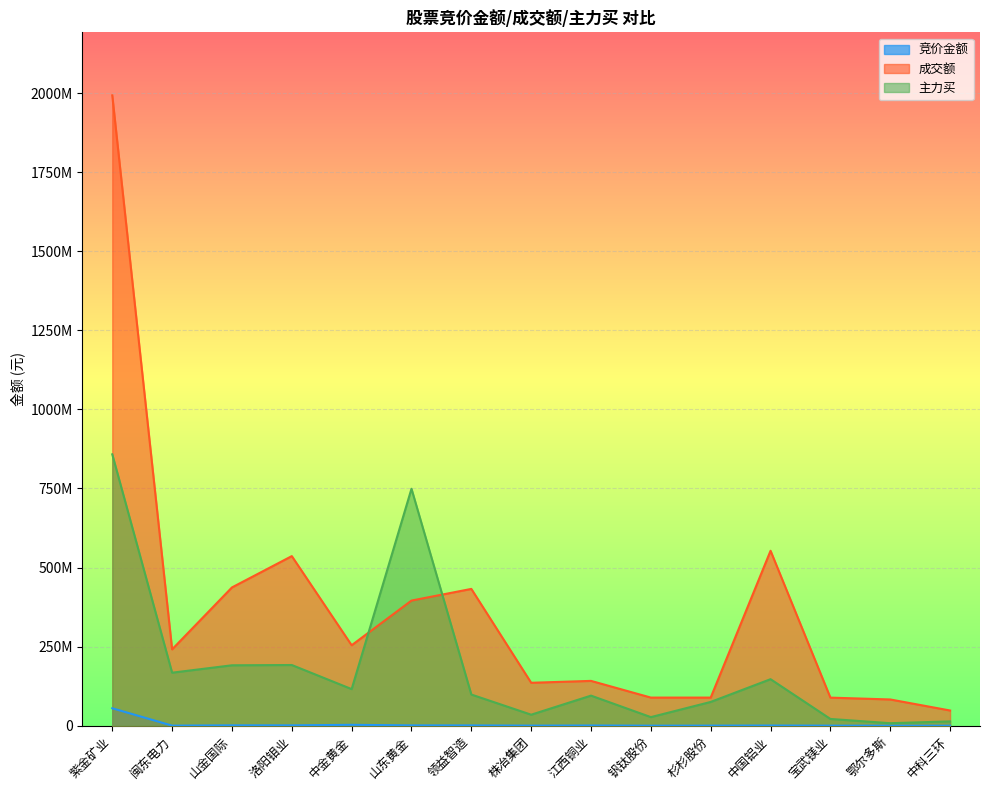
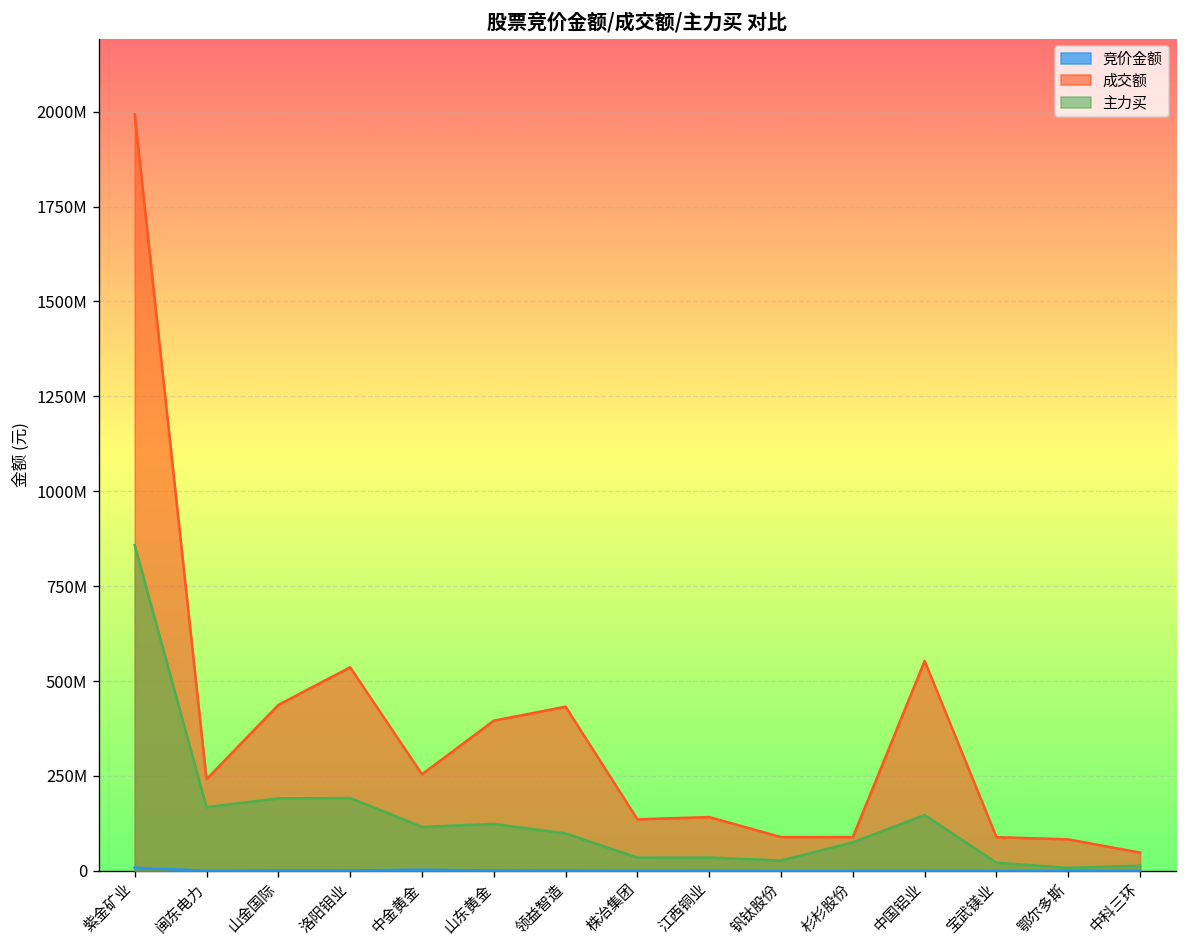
竞价金额, 紫金矿业: 60000000 -> 10000000
主力买, 山东黄金: 750000000 -> 120000000
主力买, 江西铜业: 100000000 -> 40000000
